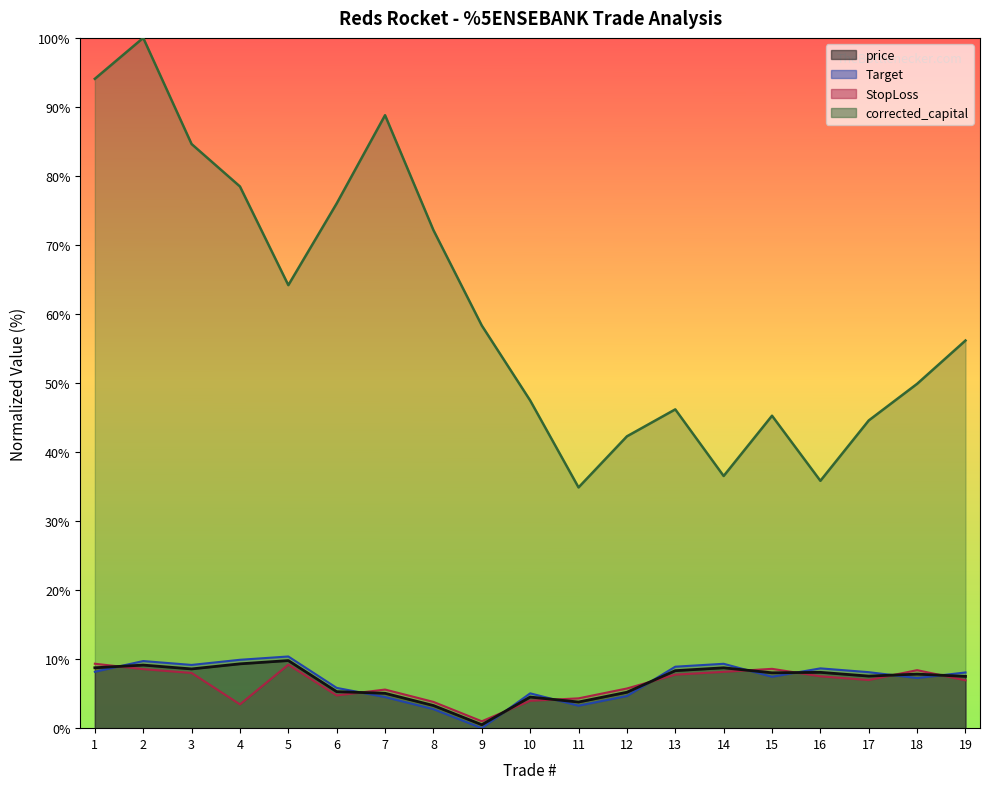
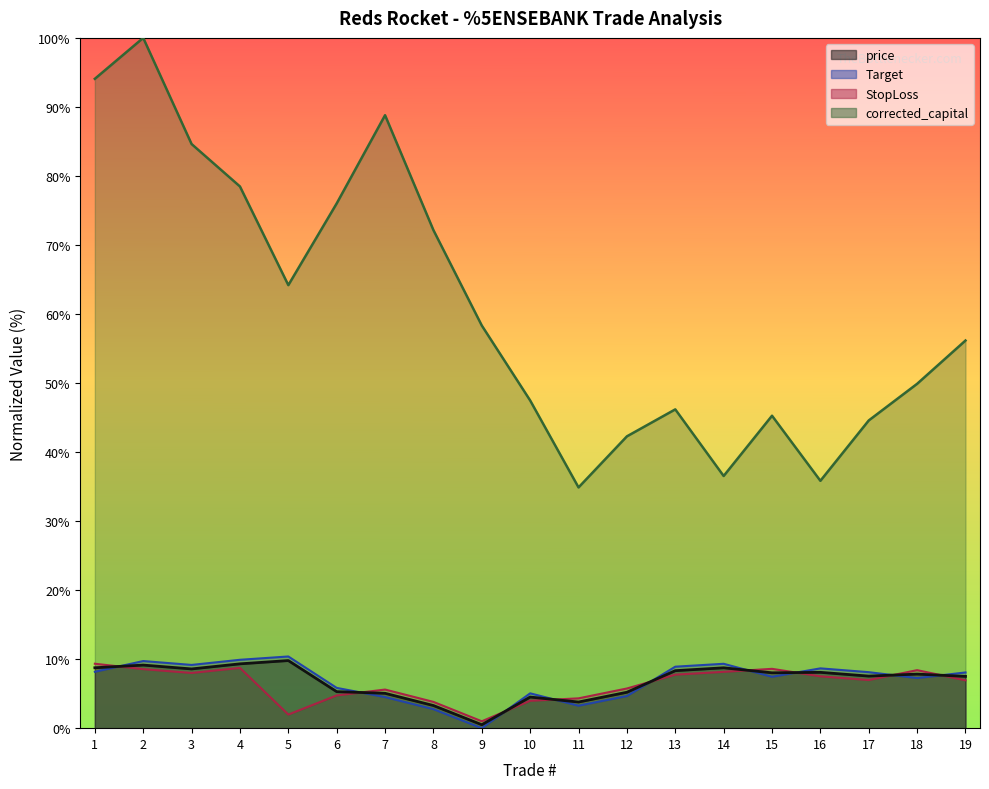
StopLoss, 4: 3% -> 9%
StopLoss, 5: 9% -> 2%
